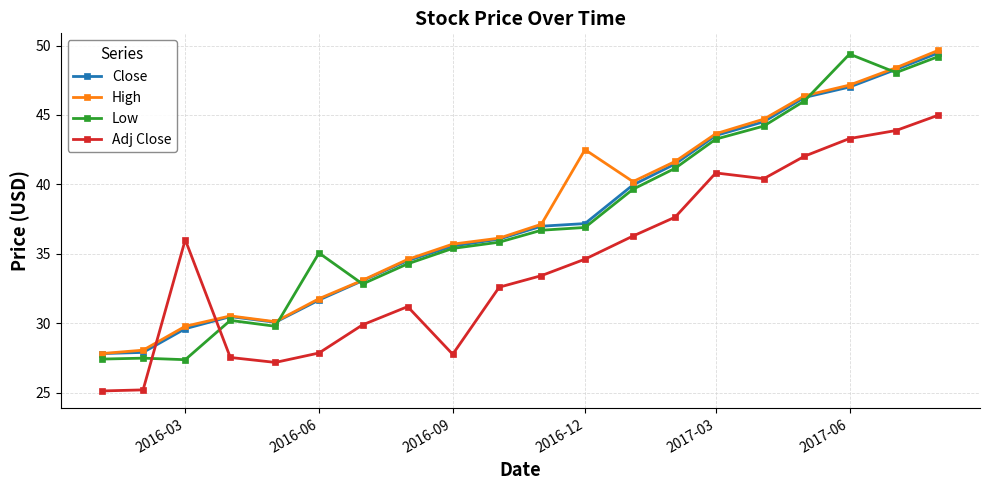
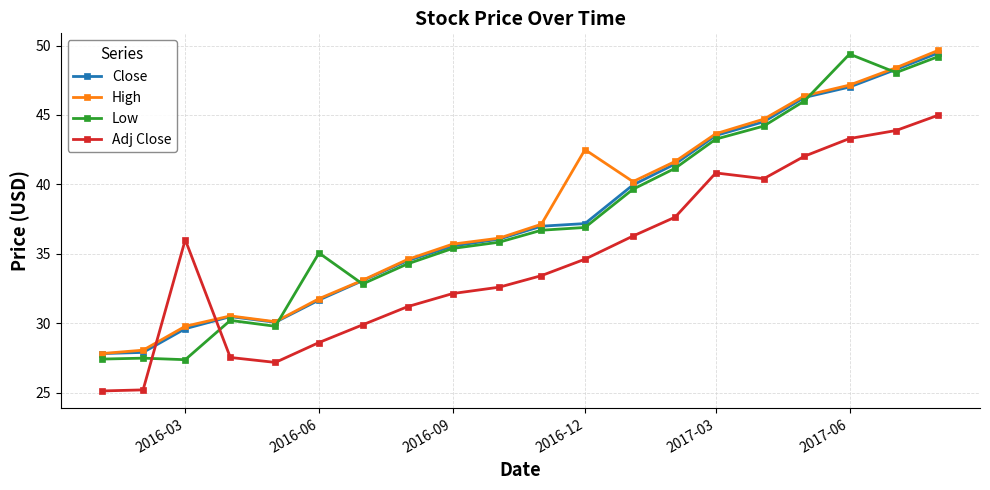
Adj Close, 2016-06: 27.9 -> 28.6
Adj Close, 2016-09: 27.8 -> 32.1
